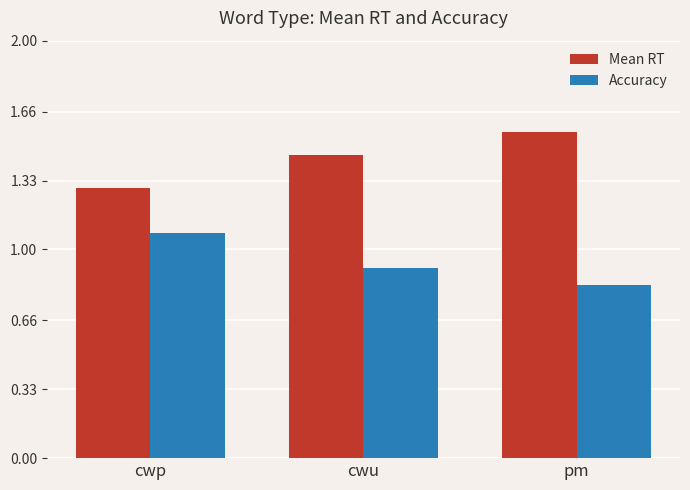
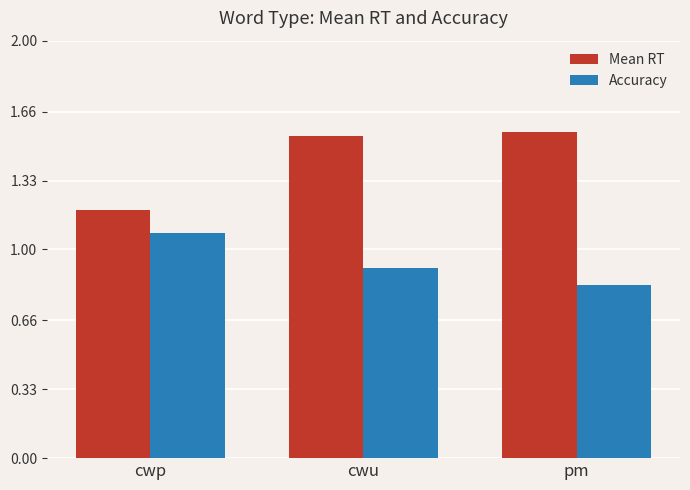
Mean RT, cwp: 1.29 -> 1.19
Mean RT, cwu: 1.45 -> 1.55
